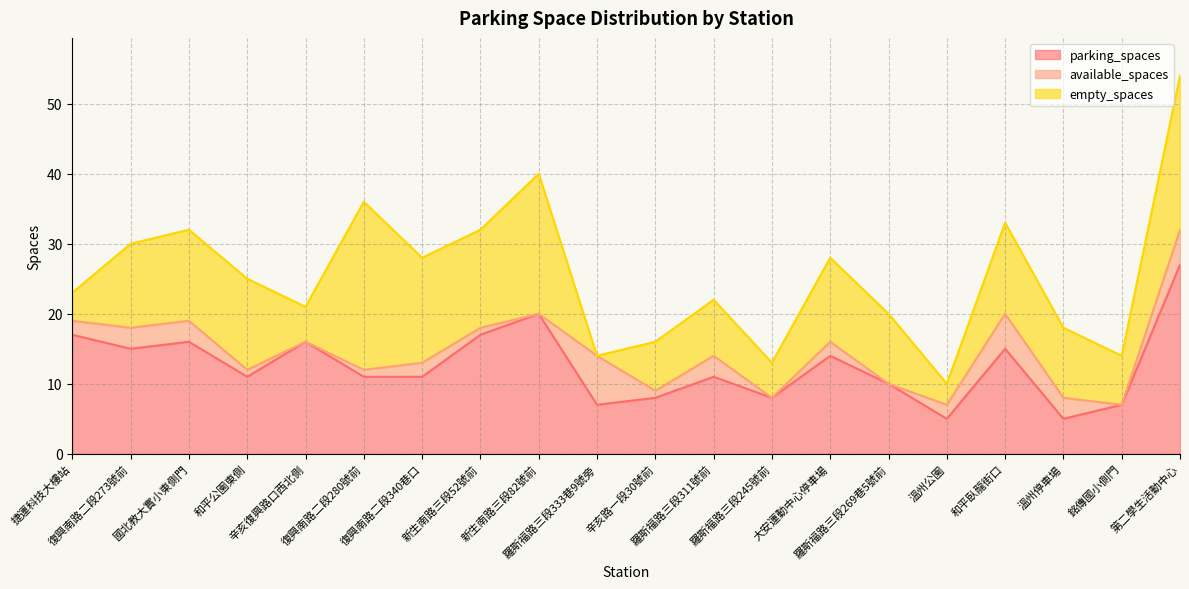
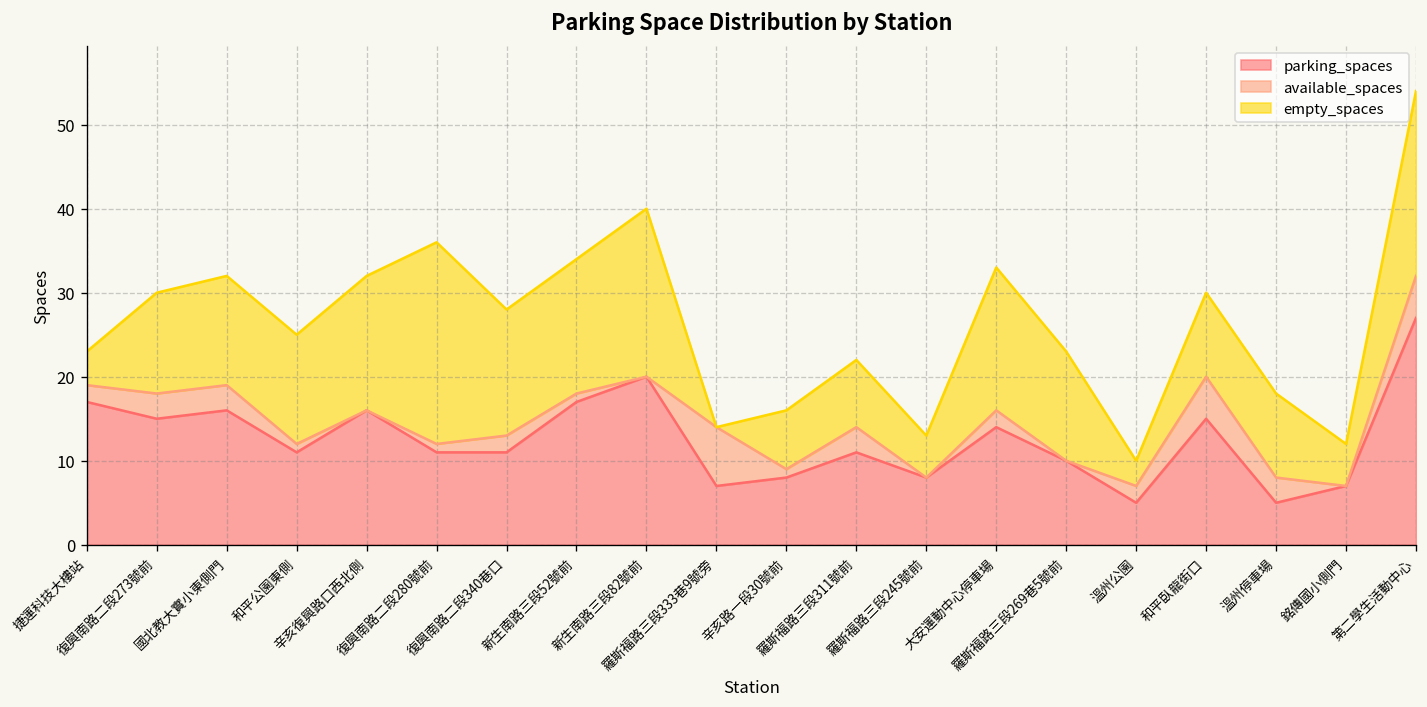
empty_spaces, 辛亥復興路口西北側: 5 -> 16
empty_spaces, 新生南路三段52號前: 14 -> 16
empty_spaces, 大安運動中心停車場: 12 -> 17
empty_spaces, 羅斯福路三段269巷5號前: 10 -> 13
empty_spaces, 和平臥龍街口: 13 -> 10
empty_spaces, 銘傳國小側門: 7 -> 5
